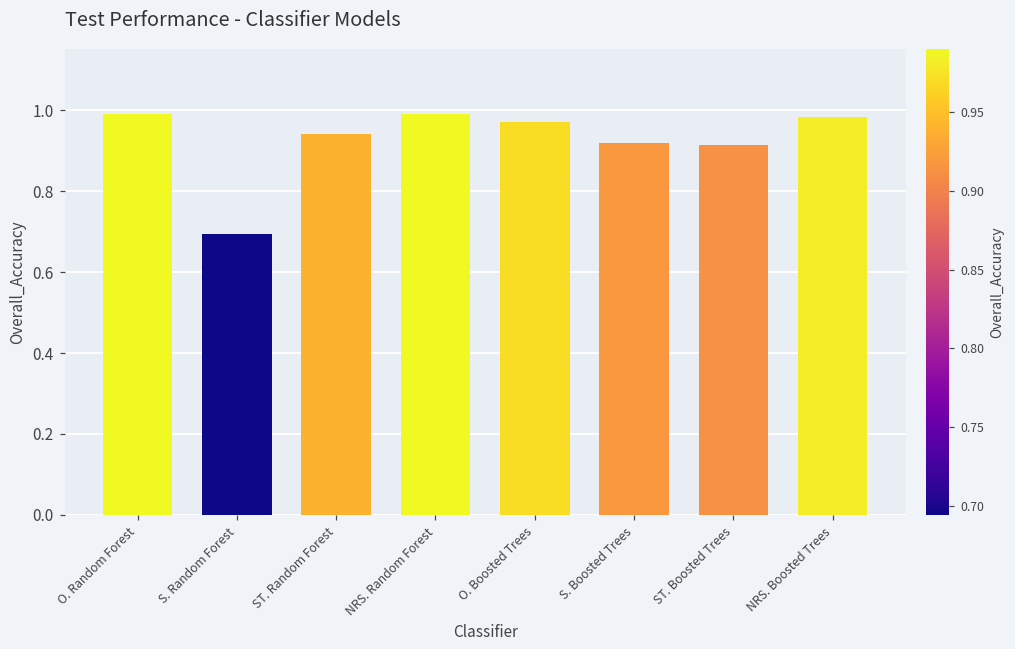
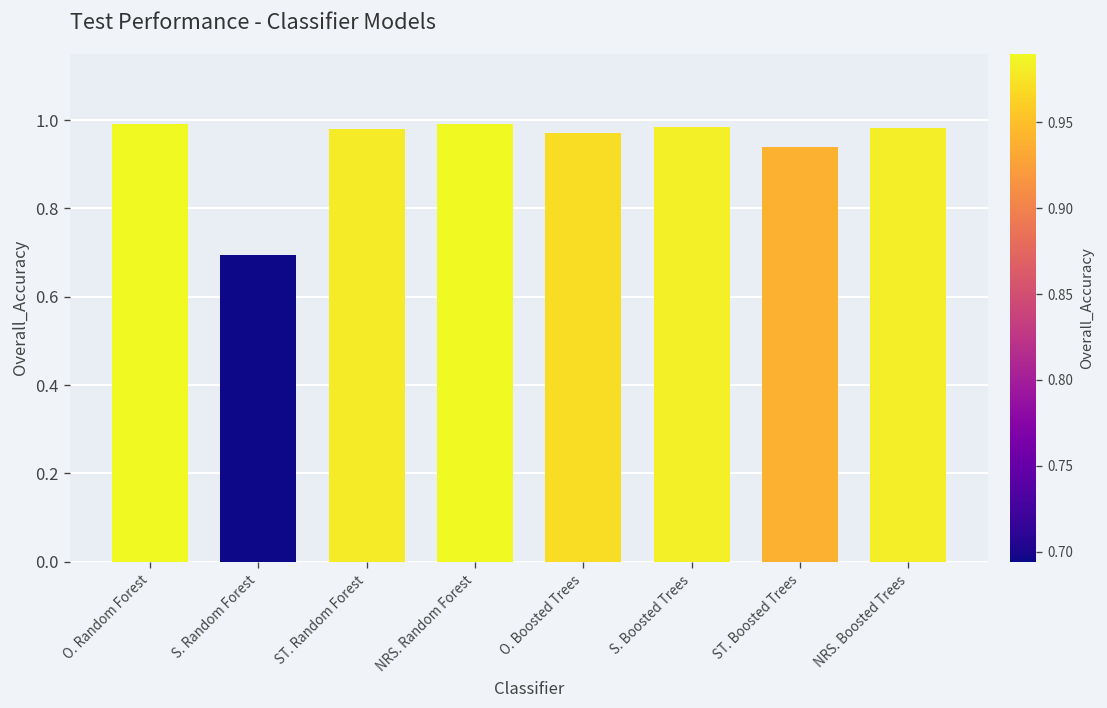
ST. Random Forest: 0.94 -> 0.98
S. Boosted Trees: 0.92 -> 0.98
ST. Boosted Trees: 0.91 -> 0.94
